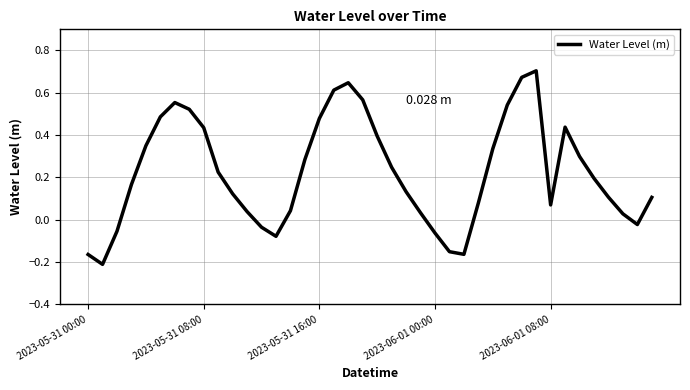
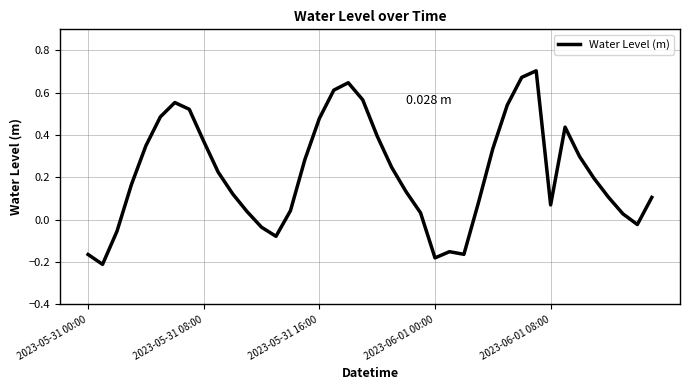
2023-05-31 08:00: 0.44 -> 0.37
2023-06-01 00:00: -0.06 -> -0.18
